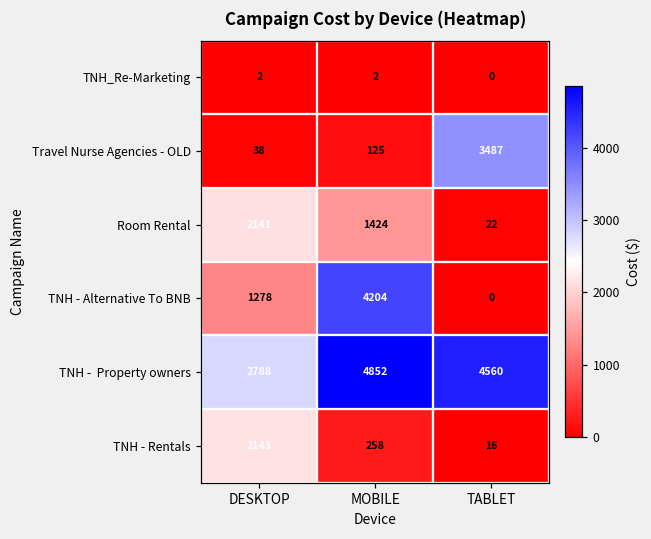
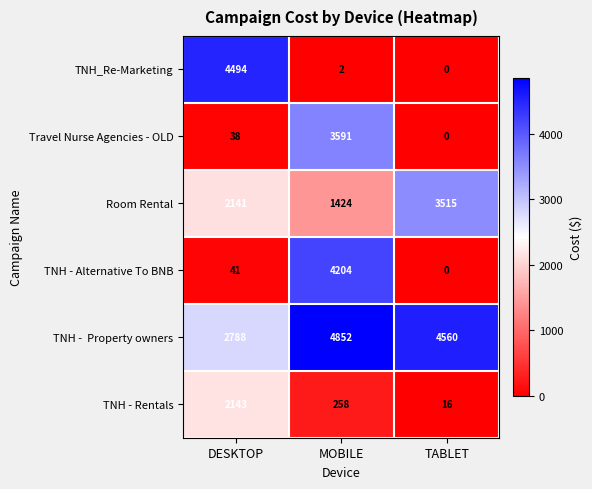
TNH_Re-Marketing, DESKTOP: 2 -> 4494
Travel Nurse Agencies - OLD, MOBILE: 125 -> 3591
Travel Nurse Agencies - OLD, TABLET: 3487 -> 0
Room Rental, TABLET: 22 -> 3515
TNH - Alternative To BNB, DESKTOP: 1278 -> 41
